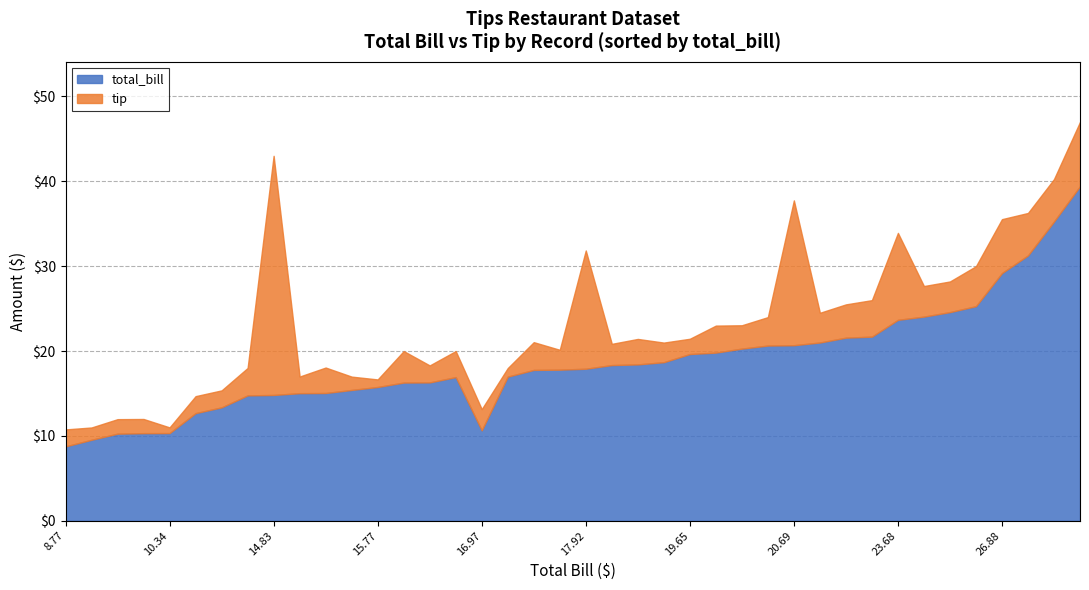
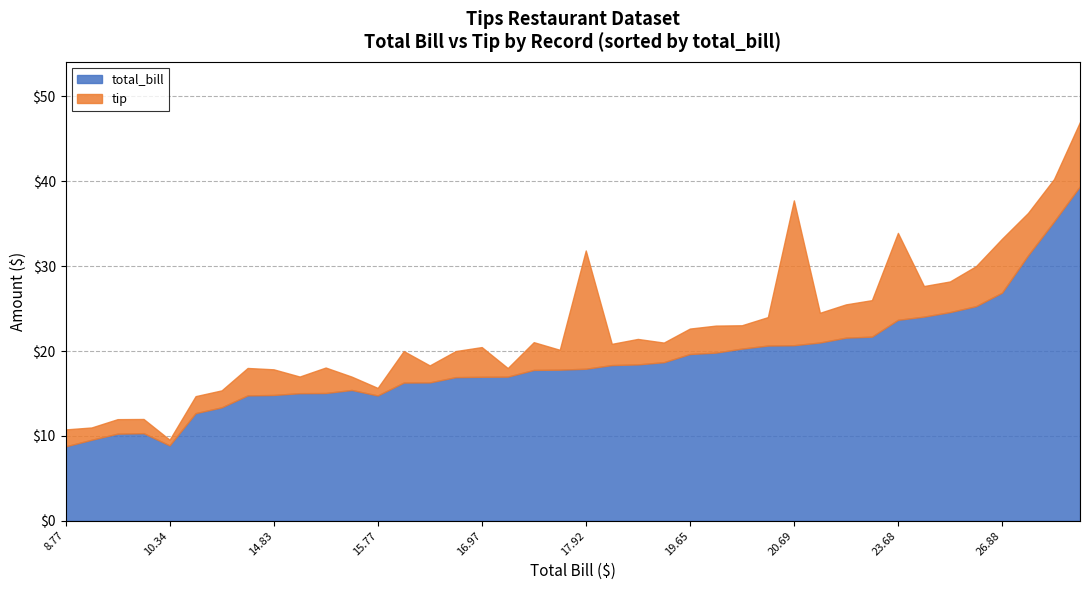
total_bill, 10.34: $10 -> $9
tip, 14.83: $28 -> $3
total_bill, 15.77: $16 -> $15
total_bill, 16.97: $11 -> $17
tip, 16.97: $3 -> $4
tip, 19.65: $2 -> $3
total_bill, 26.88: $29 -> $27
